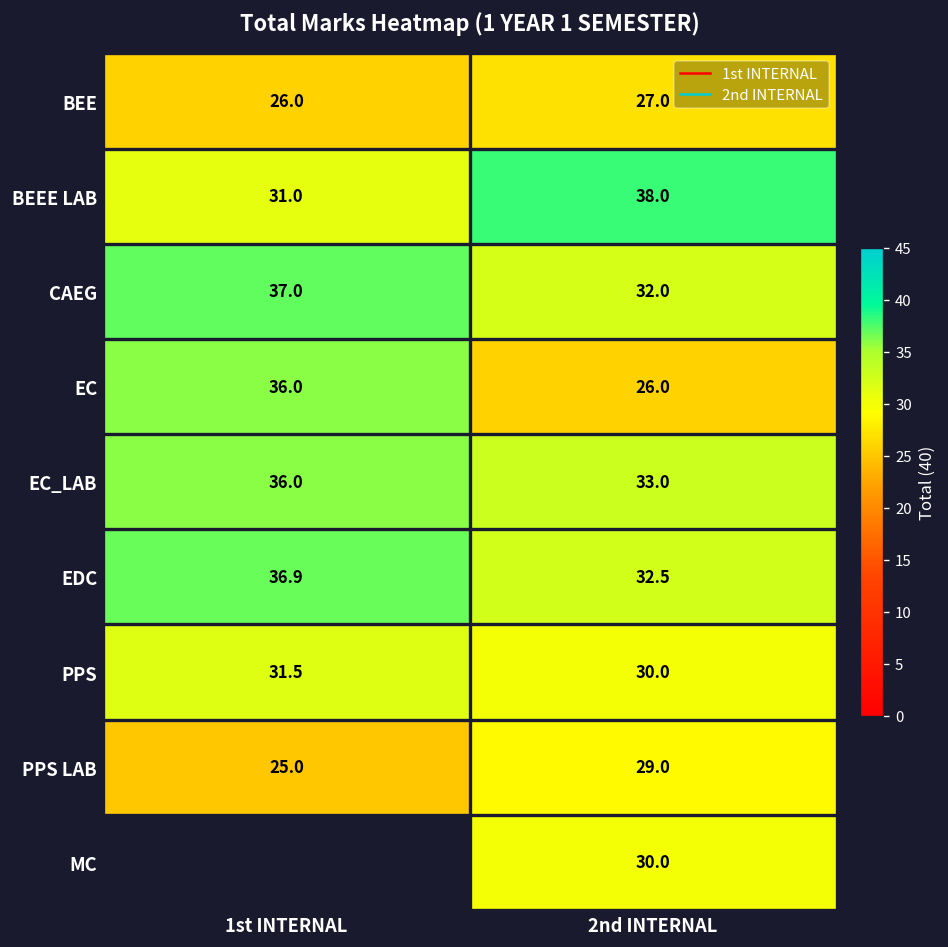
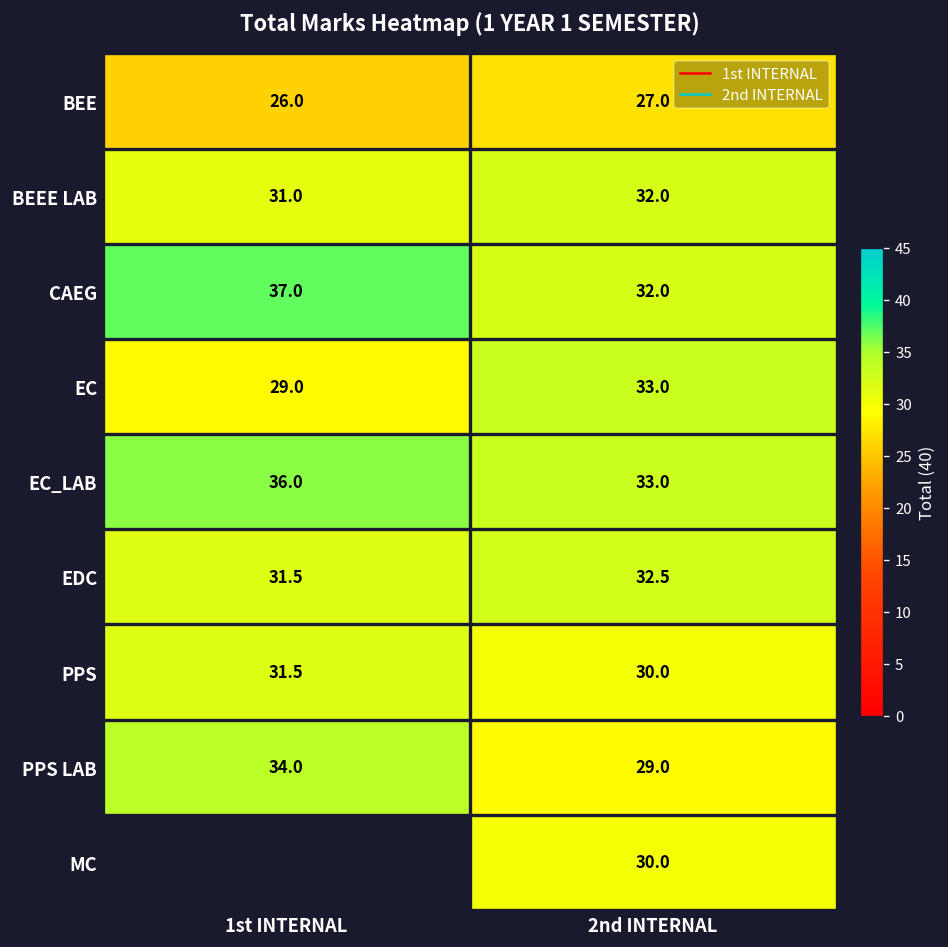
BEEE LAB, 2nd INTERNAL: 38.0 -> 32.0
EC, 1st INTERNAL: 36.0 -> 29.0
EC, 2nd INTERNAL: 26.0 -> 33.0
EDC, 1st INTERNAL: 36.9 -> 31.5
PPS LAB, 1st INTERNAL: 25.0 -> 34.0
